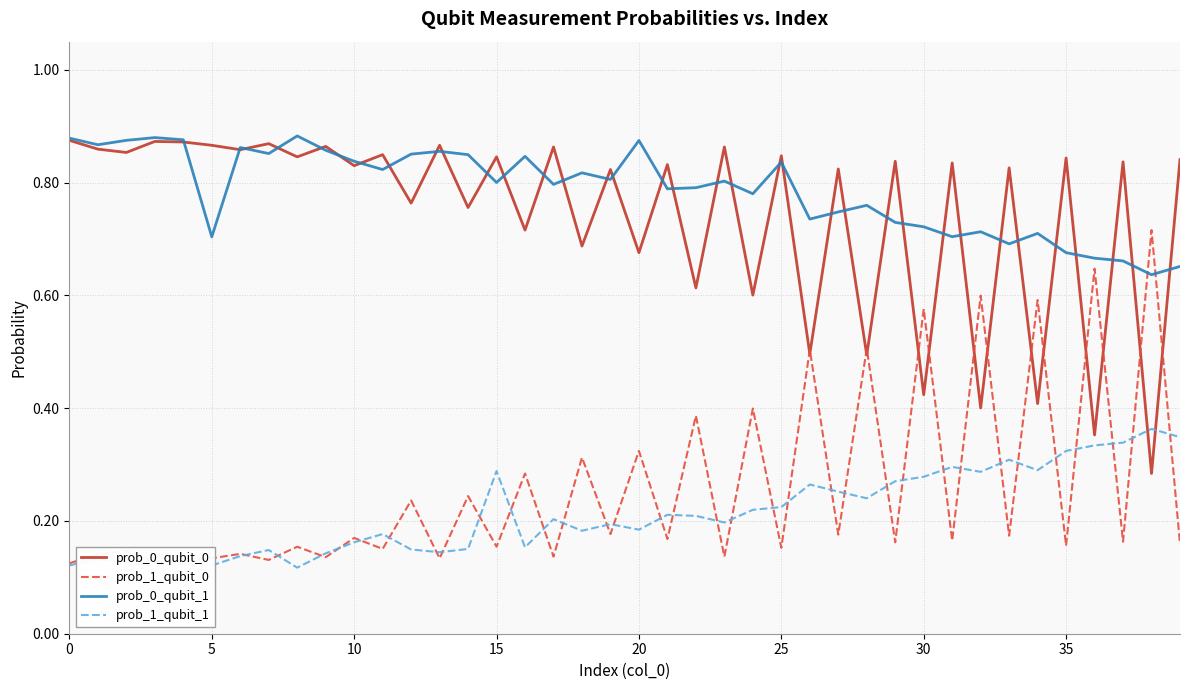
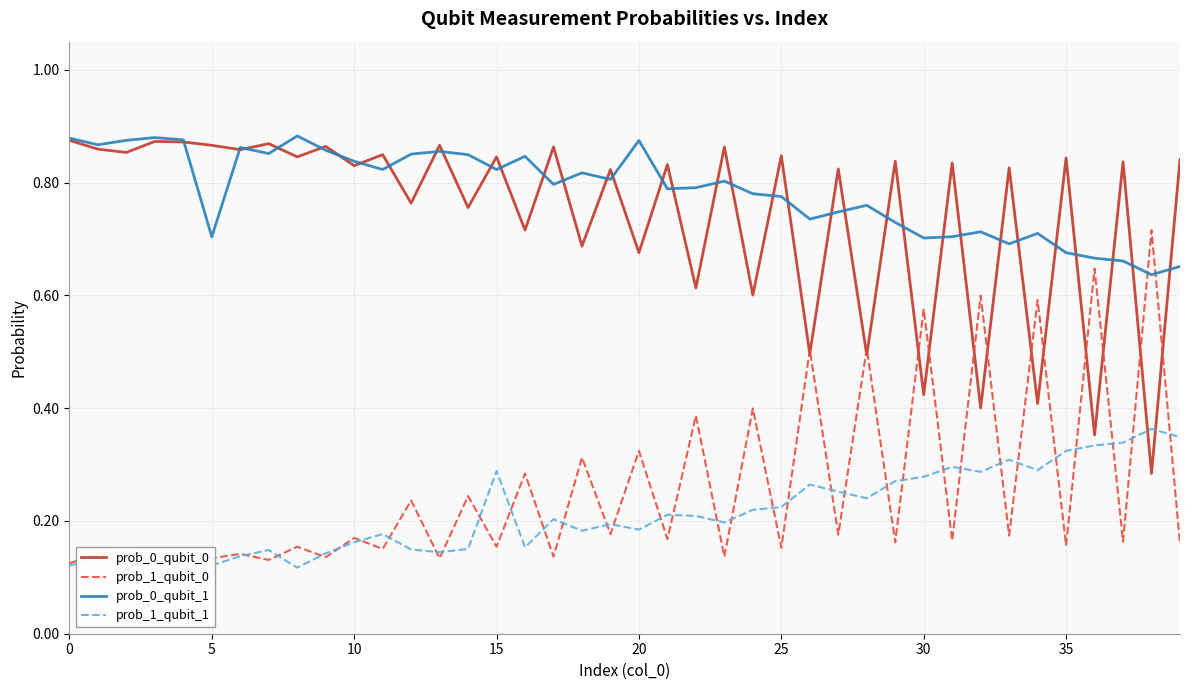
prob_0_qubit_1, 15: 0.80 -> 0.82
prob_0_qubit_1, 25: 0.84 -> 0.78
prob_0_qubit_1, 30: 0.72 -> 0.70
